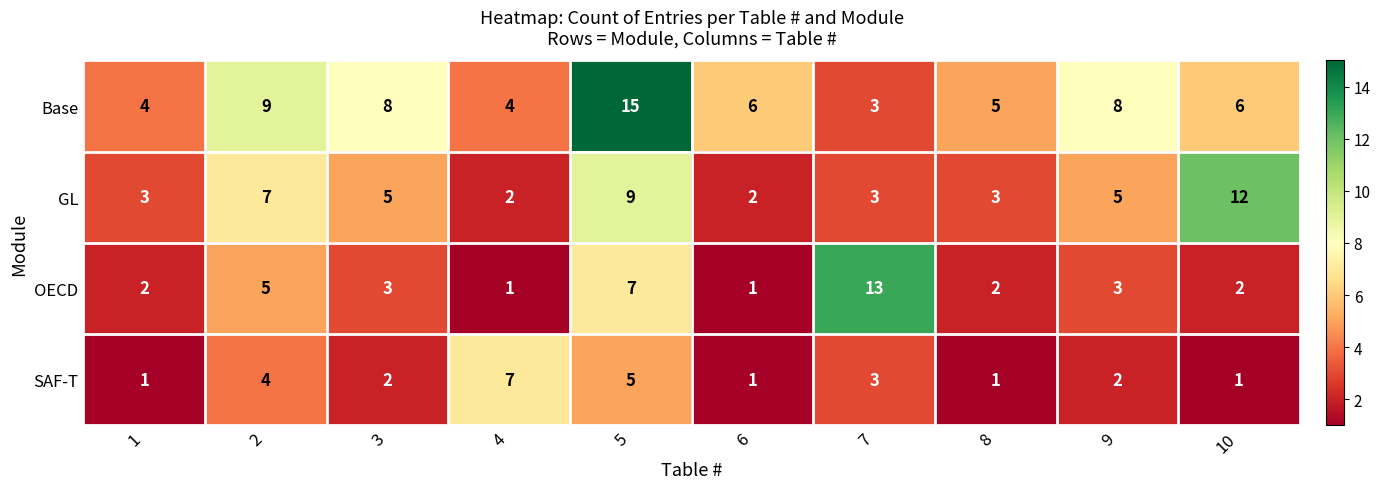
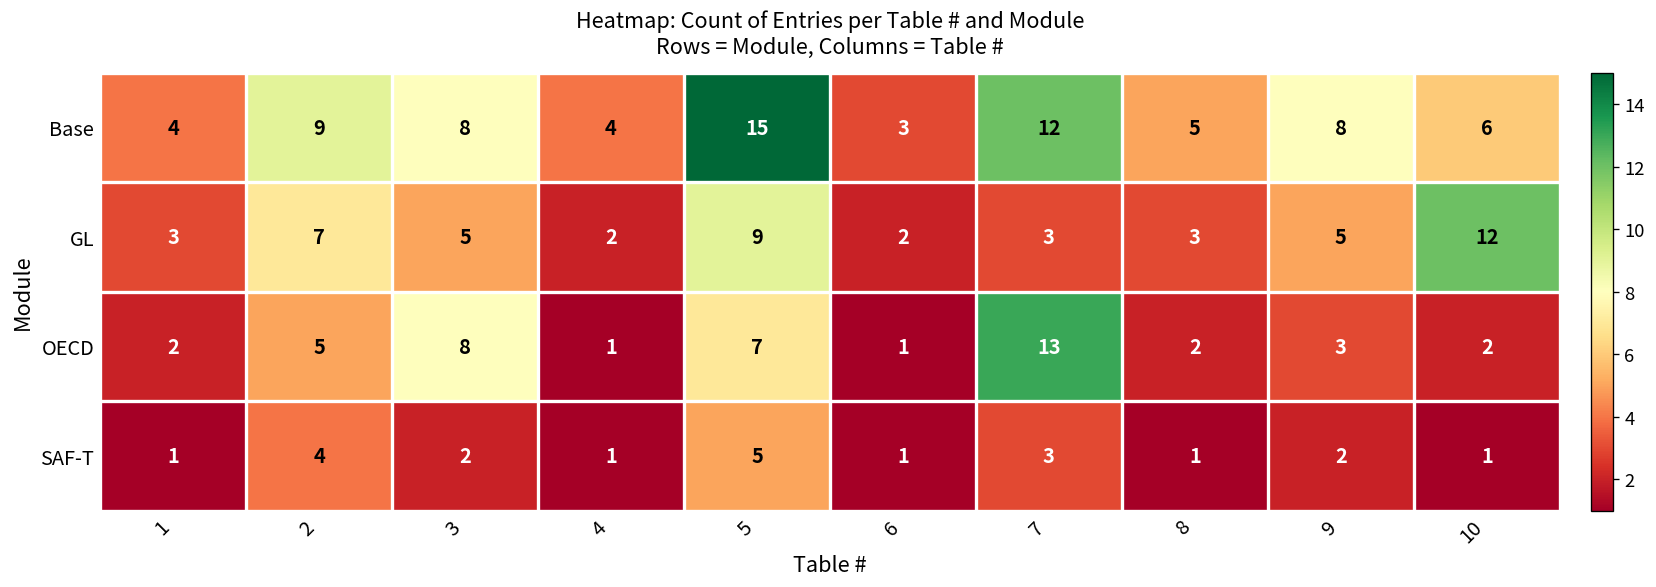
Base, 6: 6 -> 3
Base, 7: 3 -> 12
OECD, 3: 3 -> 8
SAF-T, 4: 7 -> 1
